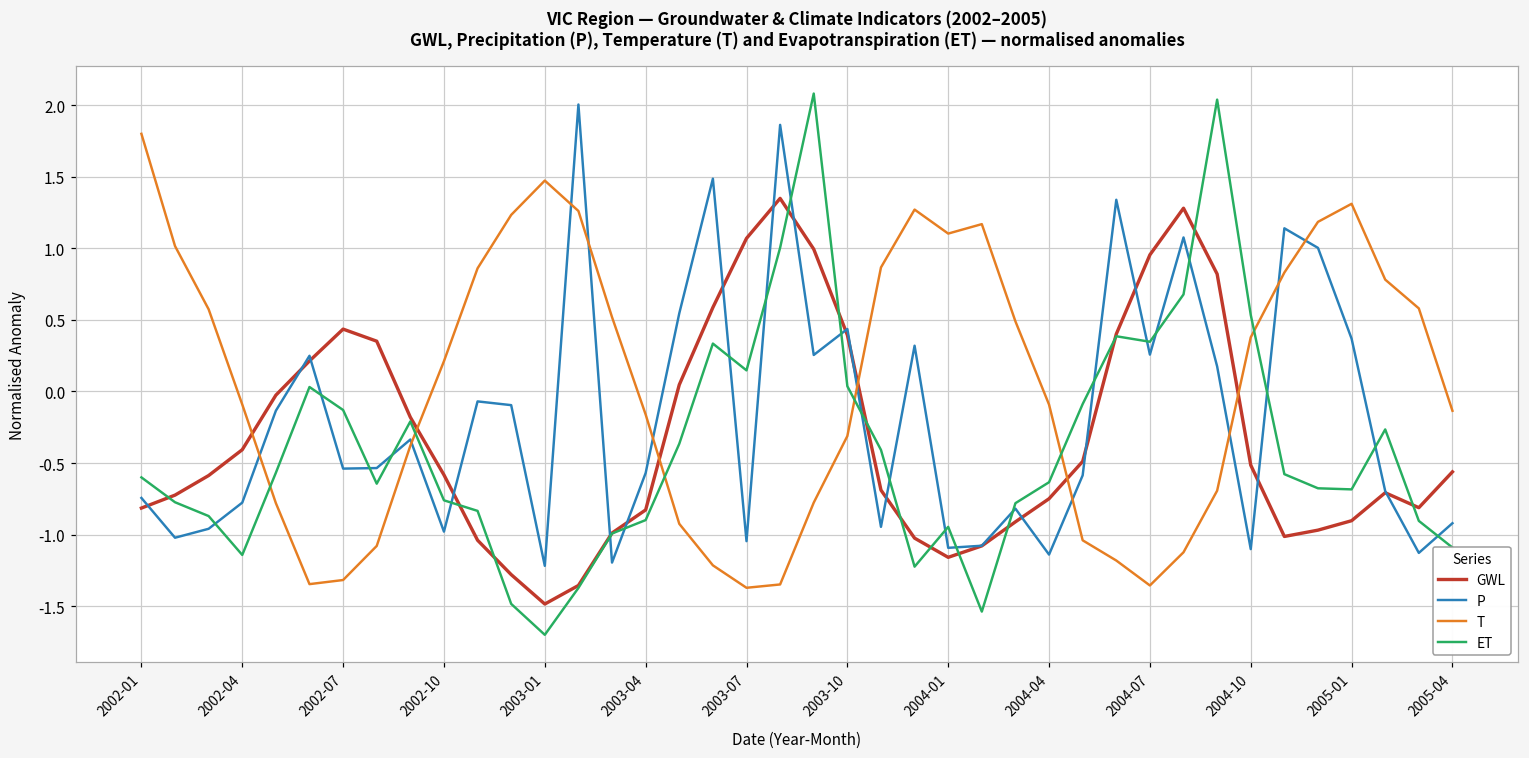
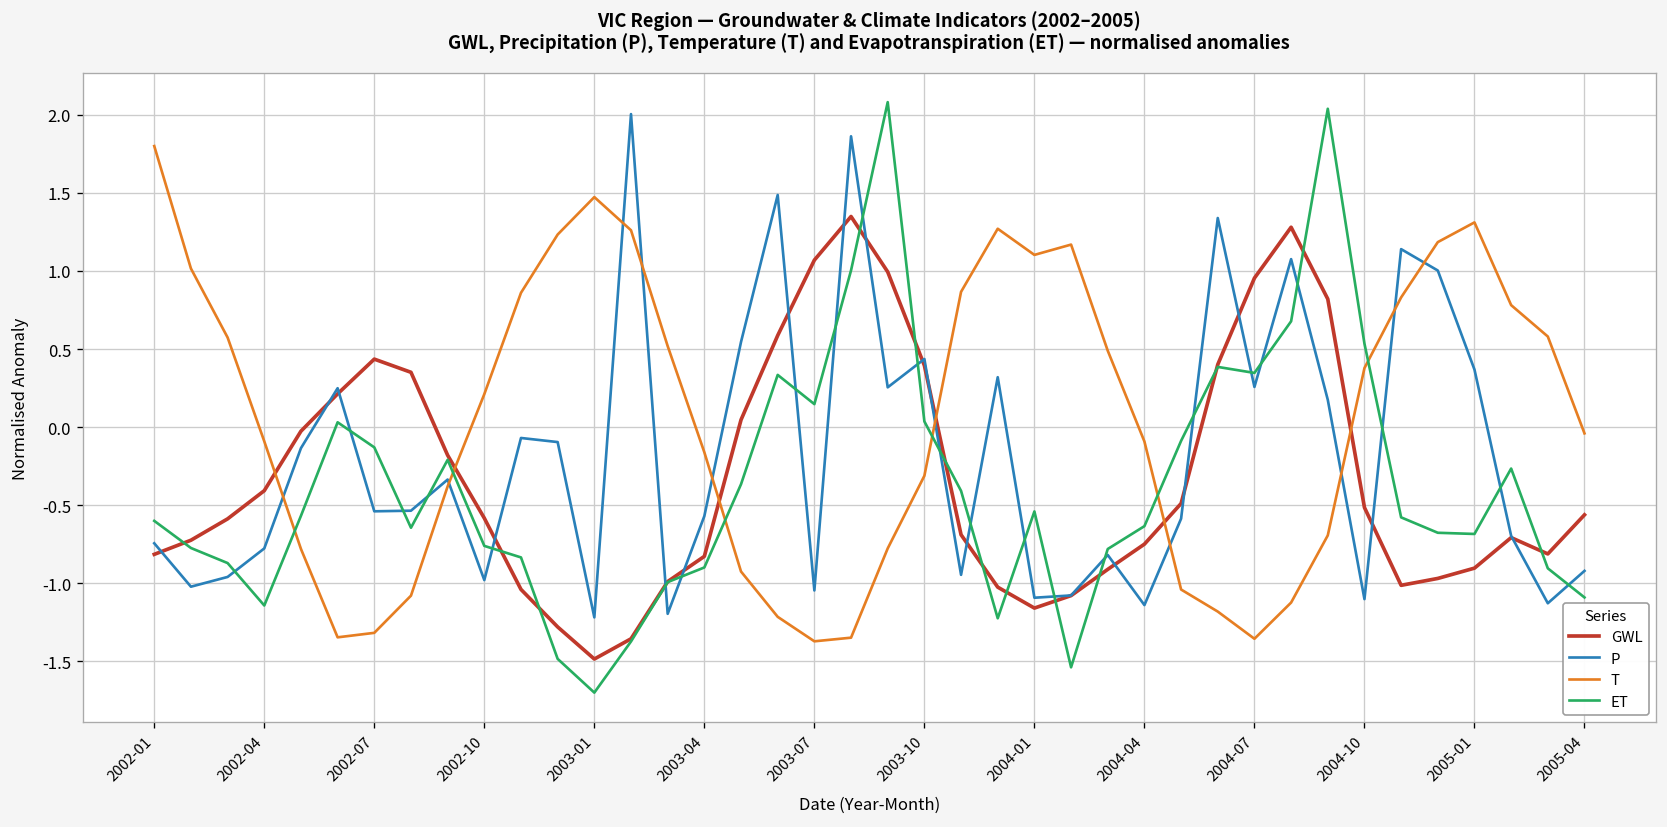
ET, 2004-01: -0.95 -> -0.54
T, 2005-04: -0.14 -> -0.04
